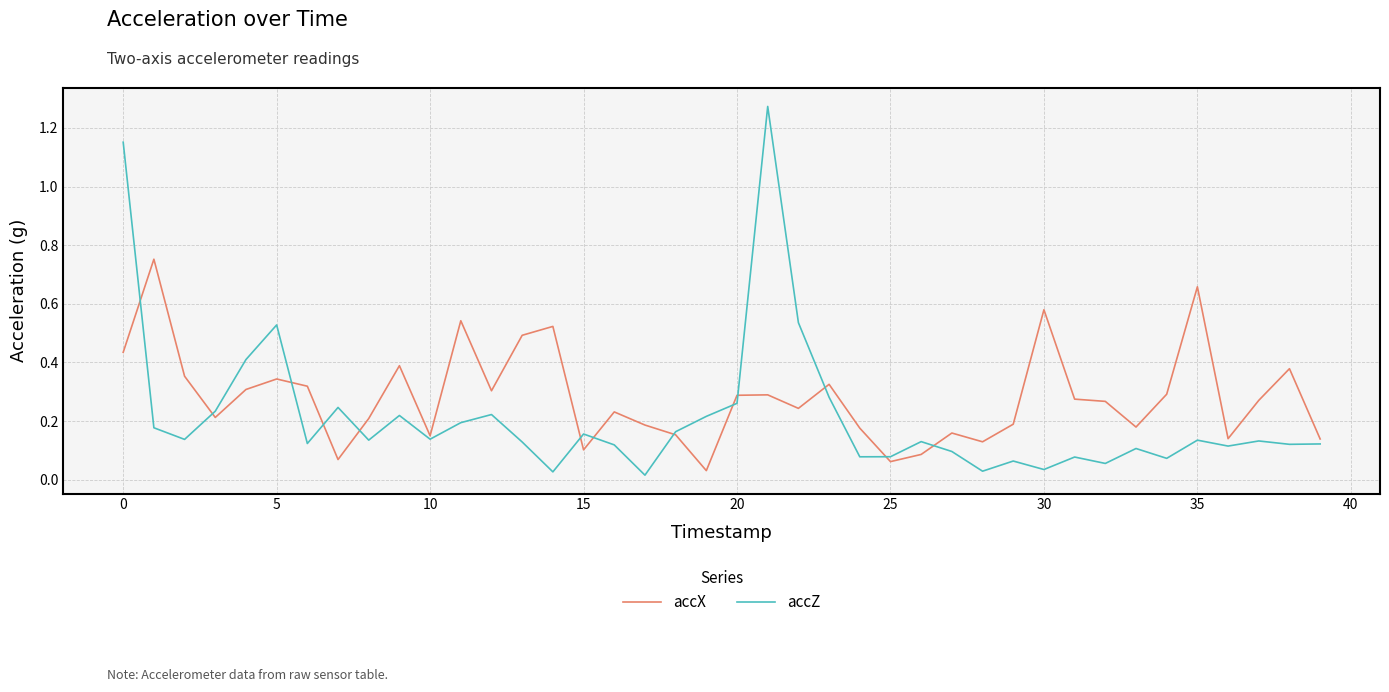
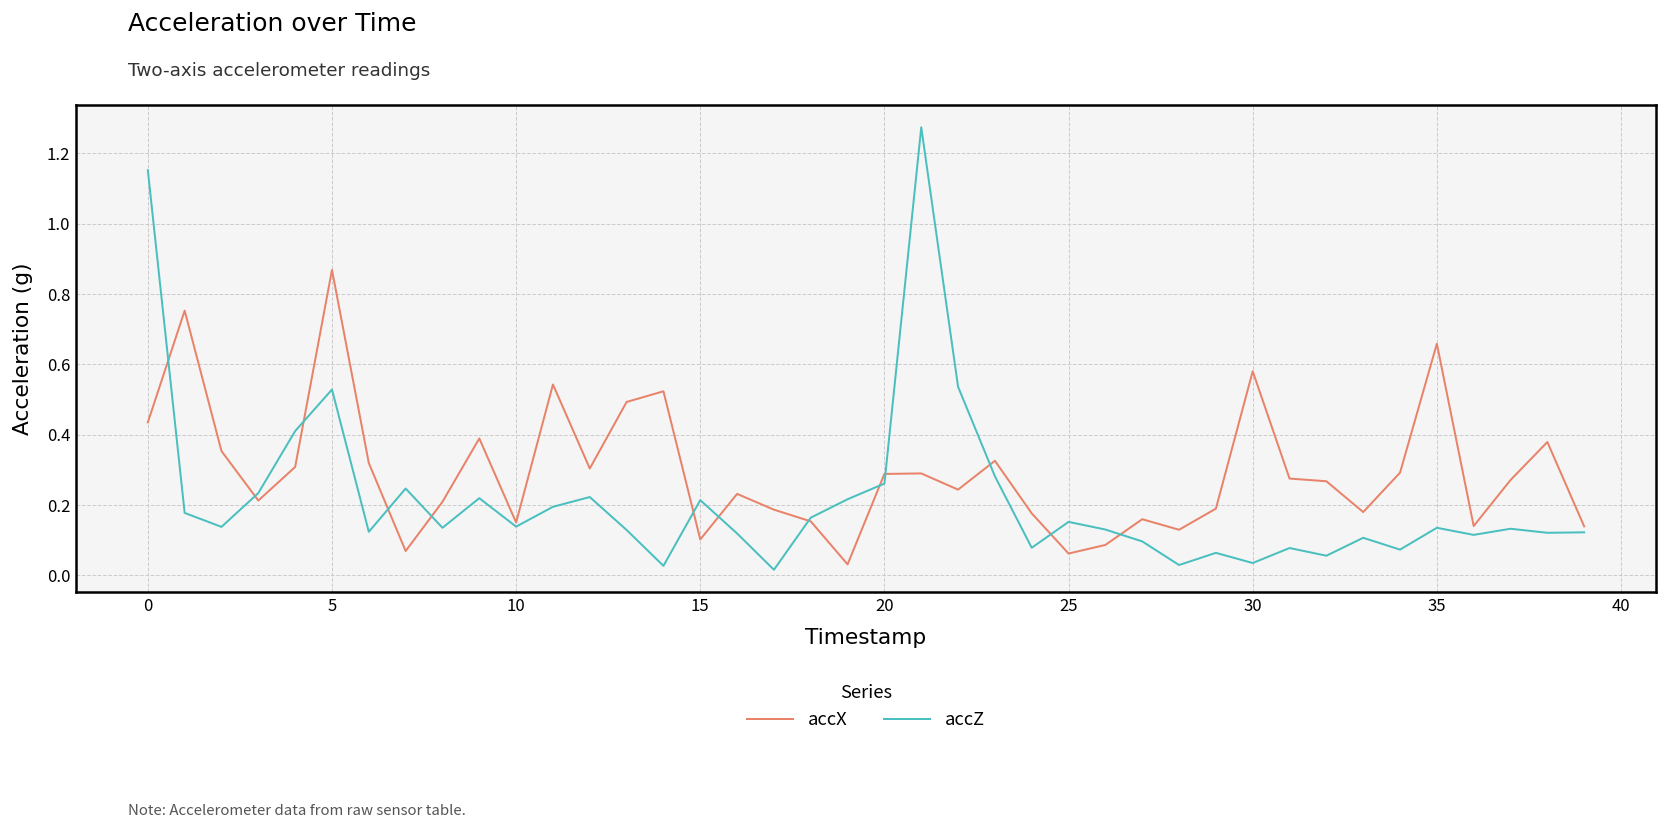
accX, 5: 0.34 -> 0.87
accZ, 15: 0.16 -> 0.21
accZ, 25: 0.08 -> 0.15
